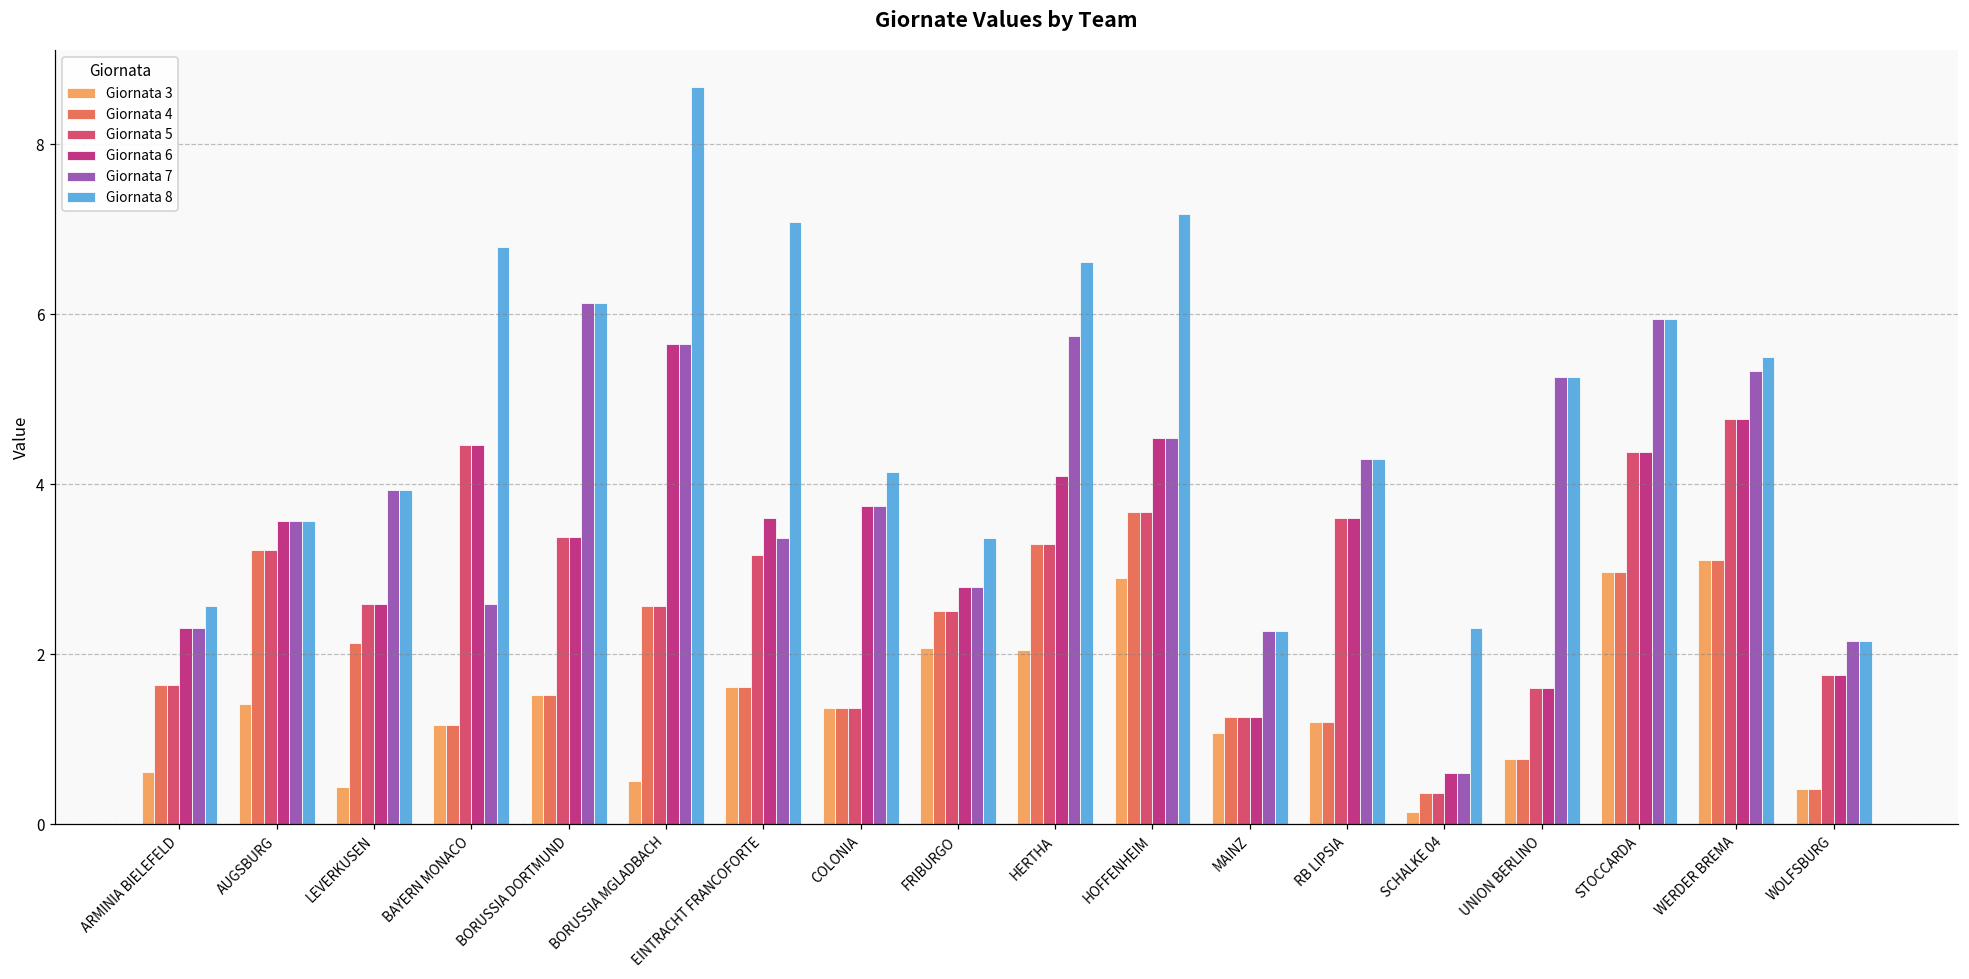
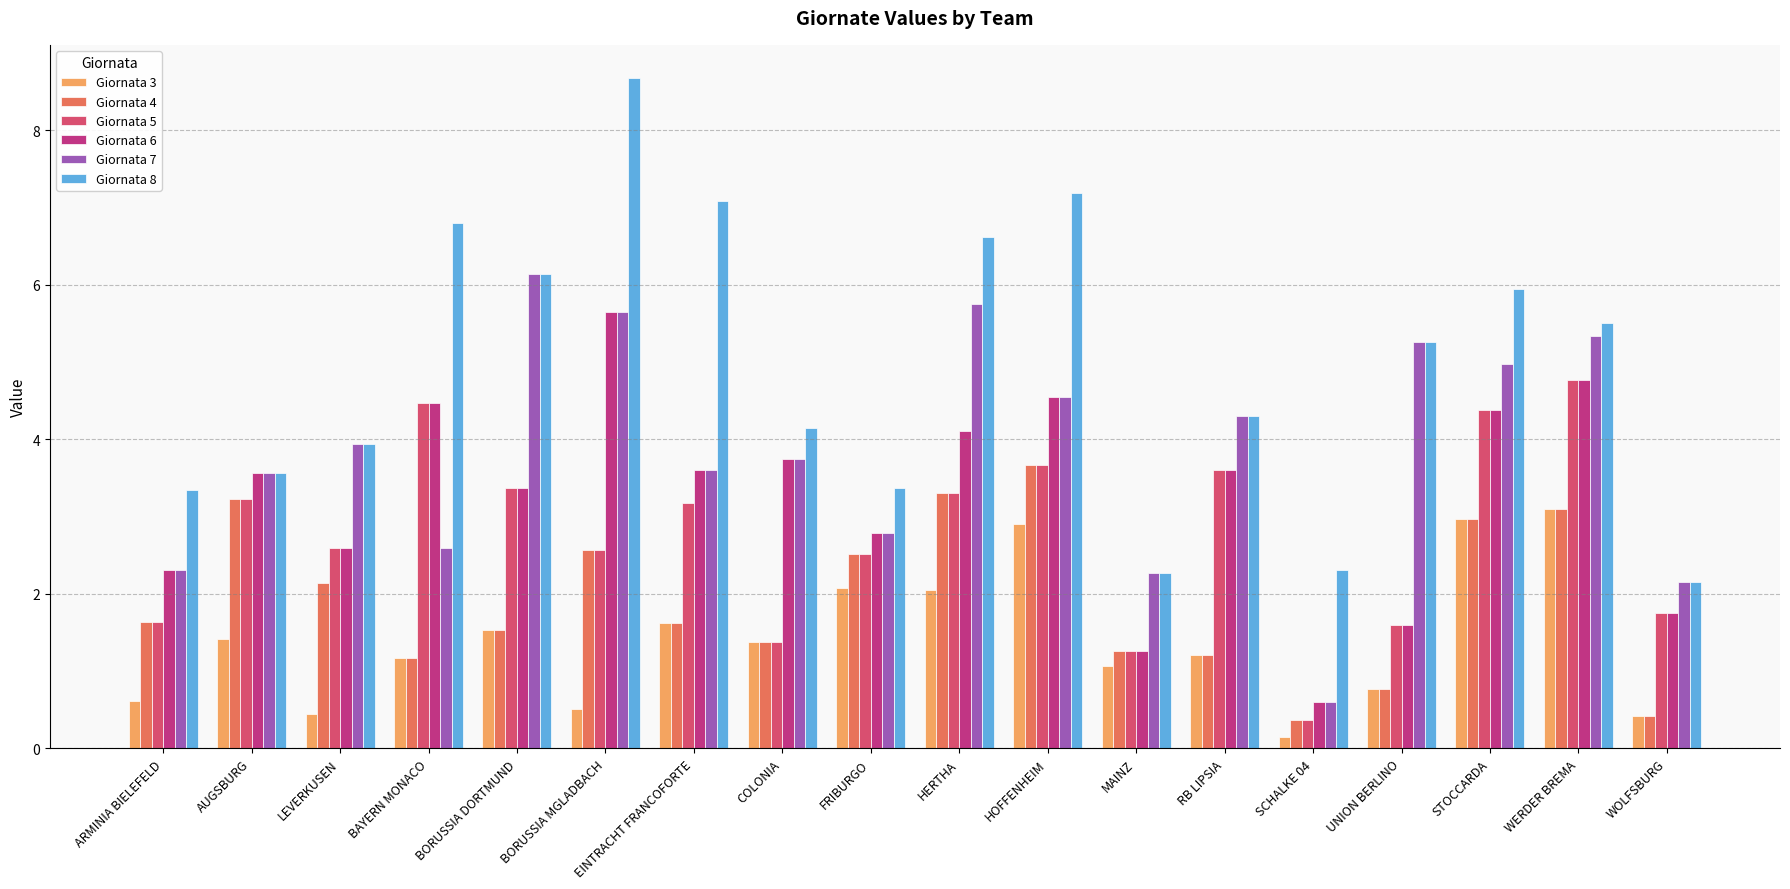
Giornata 8, ARMINIA BIELEFELD: 2.6 -> 3.3
Giornata 7, EINTRACHT FRANCOFORTE: 3.4 -> 3.6
Giornata 7, STOCCARDA: 5.9 -> 5.0
